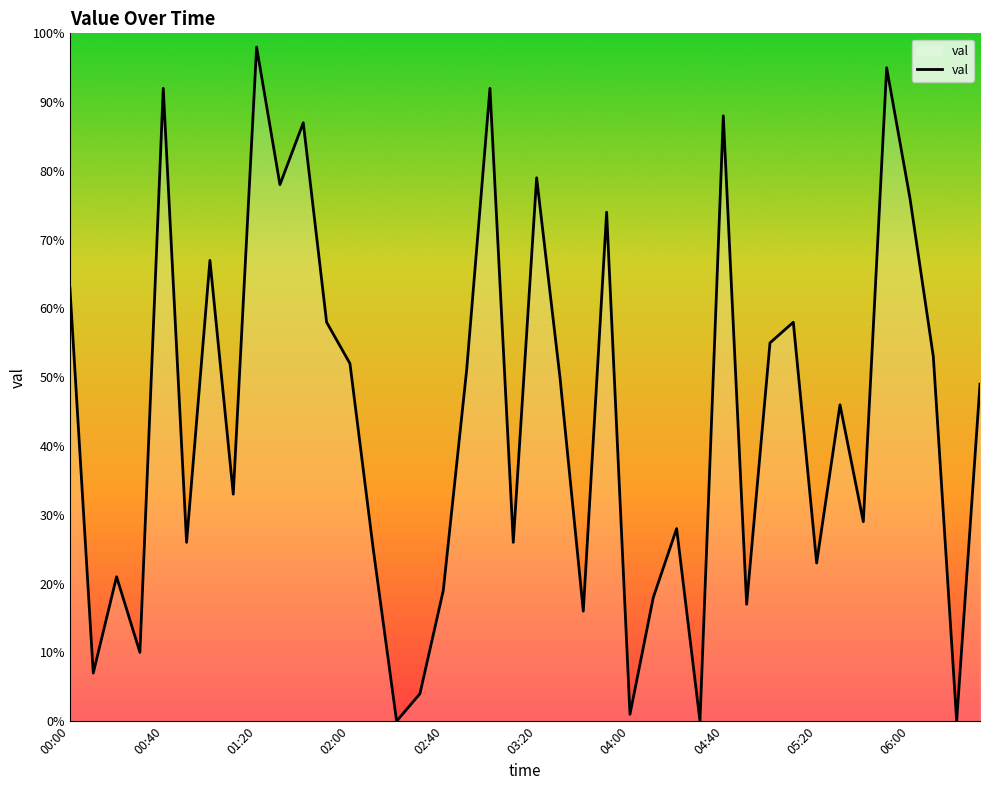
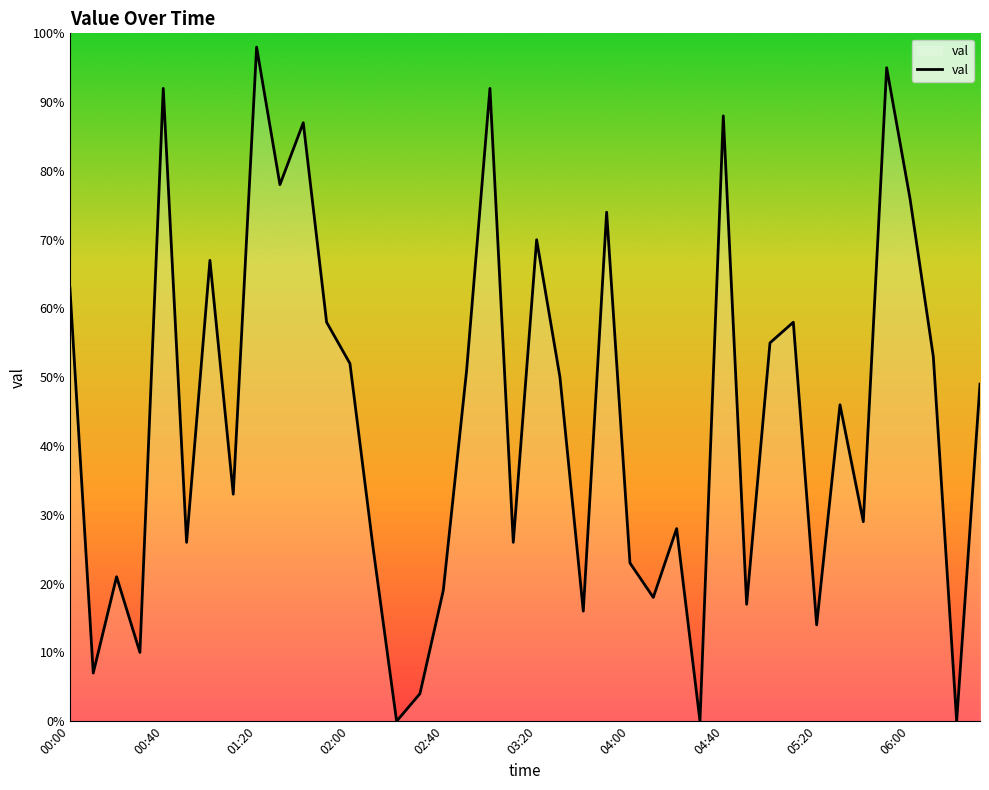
03:20: 79% -> 70%
04:00: 1% -> 23%
05:20: 23% -> 14%
